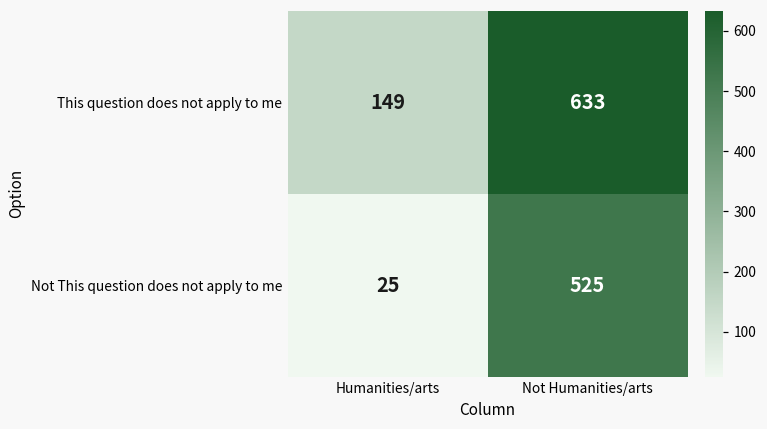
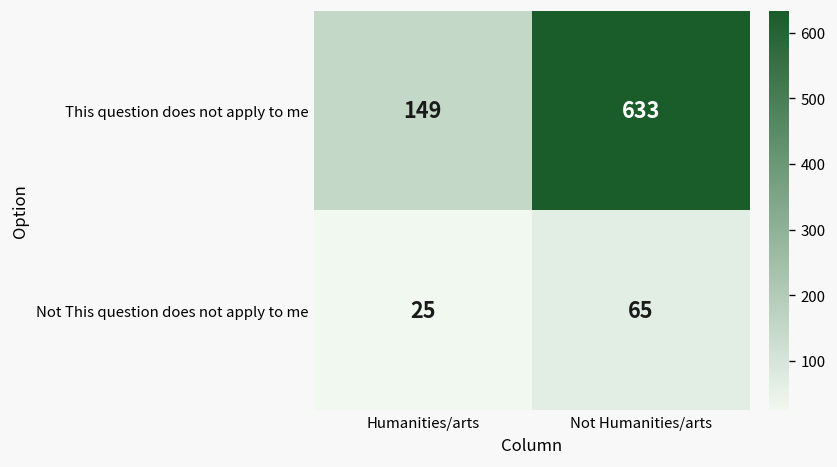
Not This question does not apply to me, Not Humanities/arts: 525 -> 65
